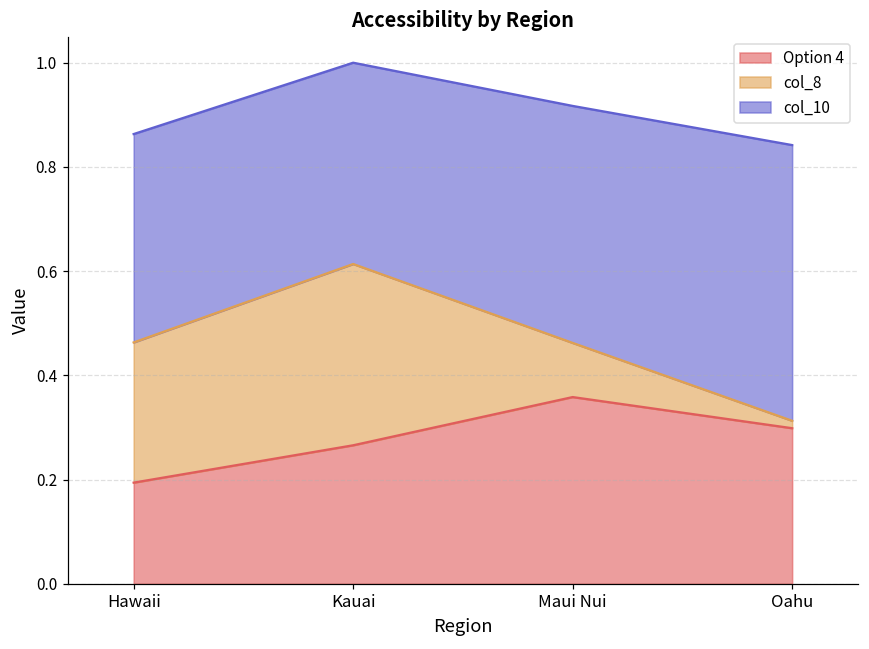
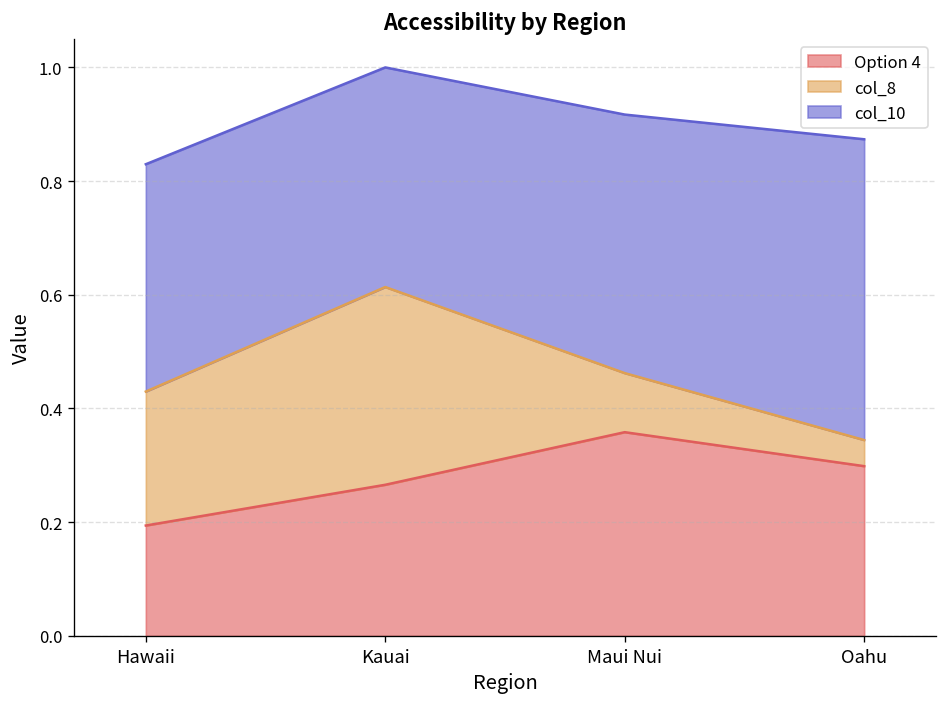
col_8, Hawaii: 0.27 -> 0.24
col_8, Oahu: 0.01 -> 0.05
